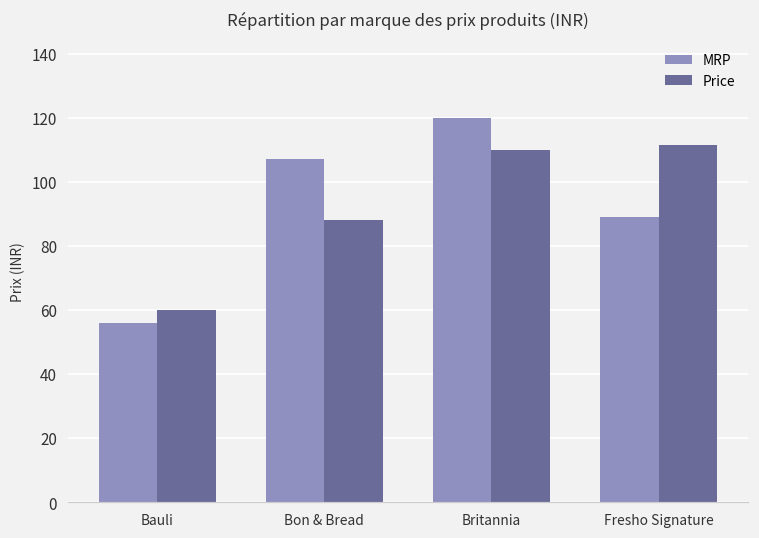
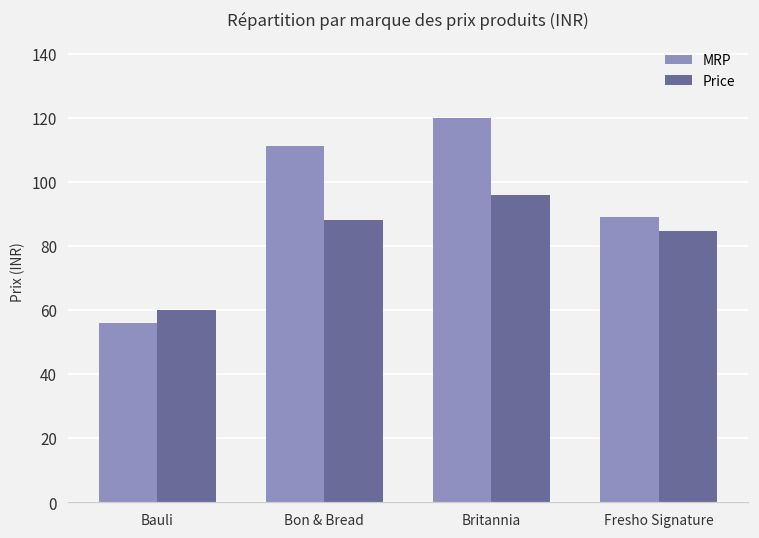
MRP, Bon & Bread: 107 -> 111
Price, Britannia: 110 -> 96
Price, Fresho Signature: 112 -> 85
